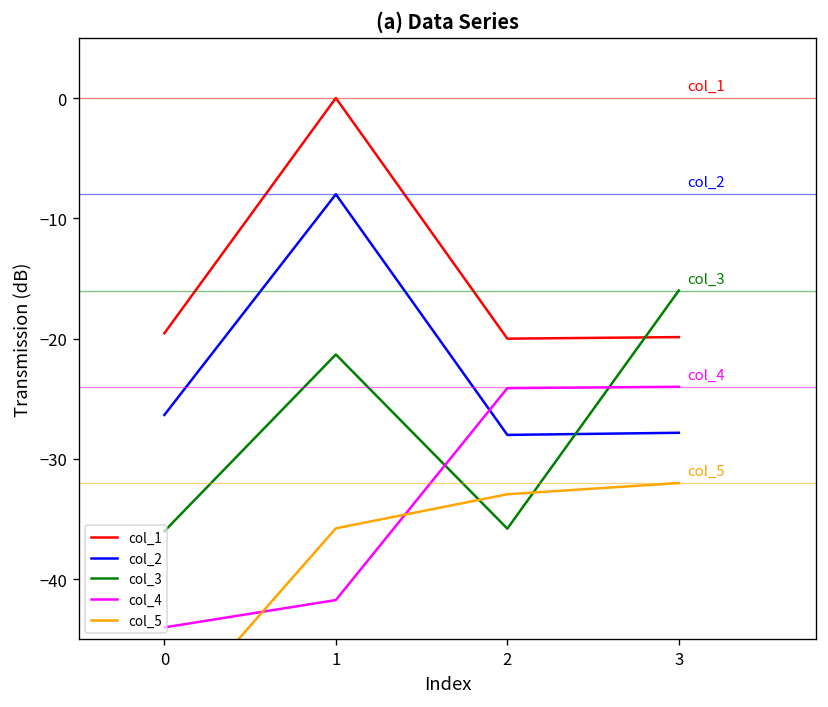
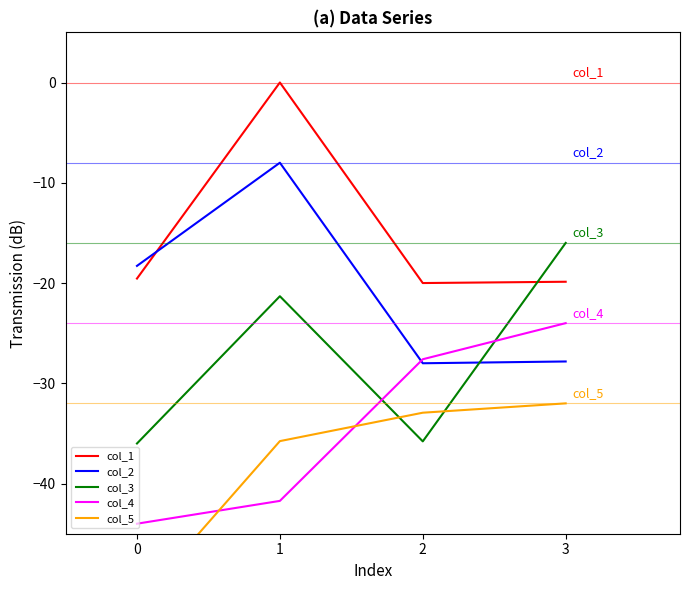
col_2, 0: -26.3 -> -18.3
col_4, 2: -24.1 -> -27.6
